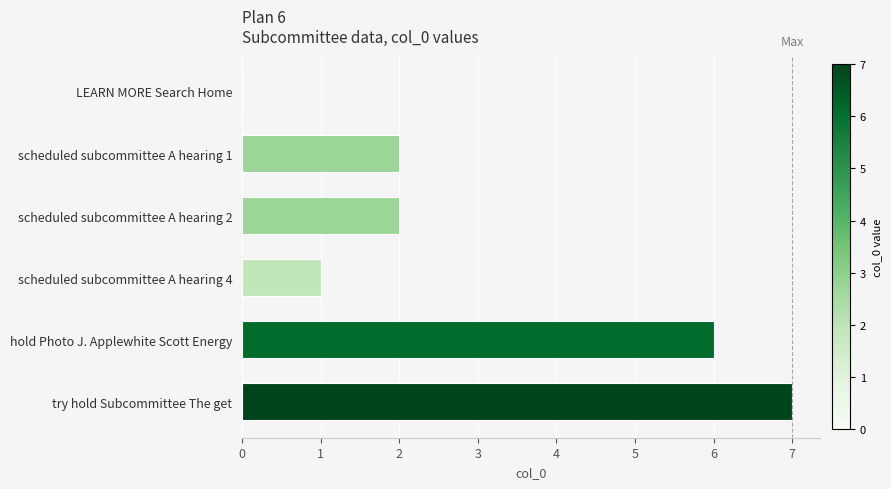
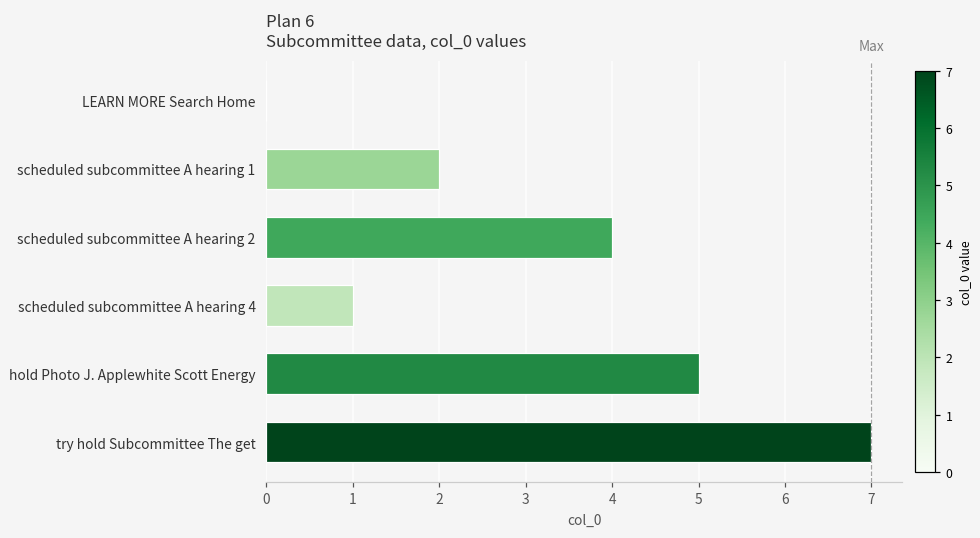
scheduled subcommittee A hearing 2: 2 -> 4
hold Photo J. Applewhite Scott Energy: 6 -> 5
